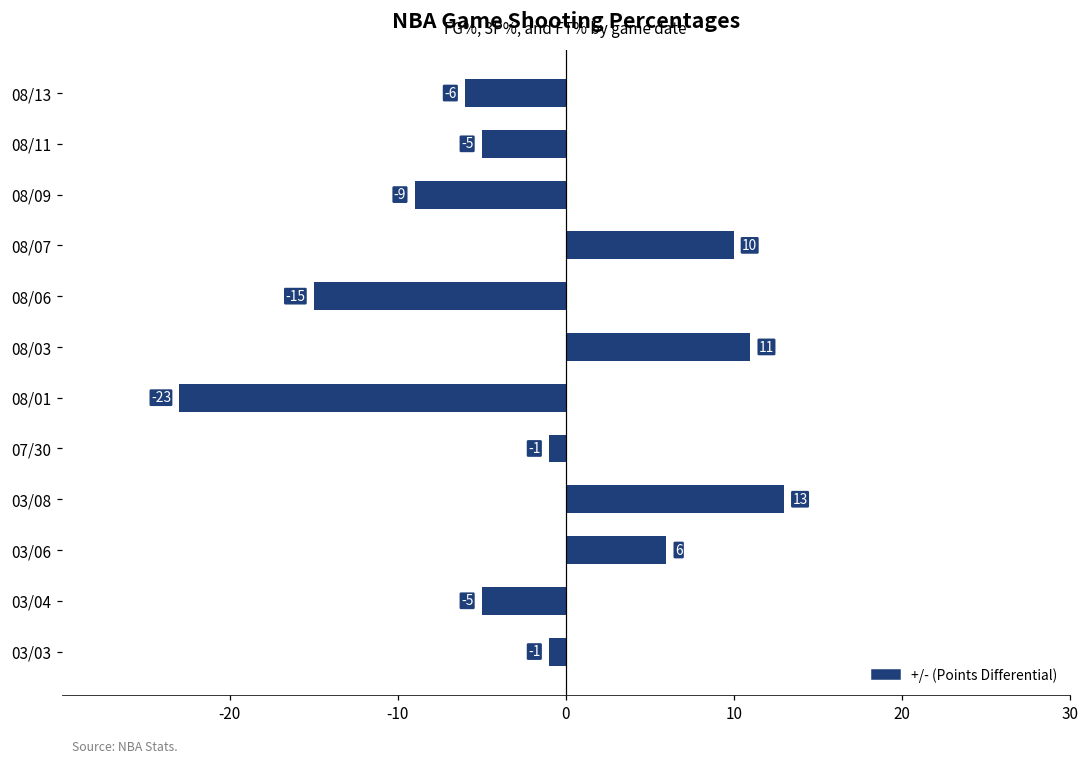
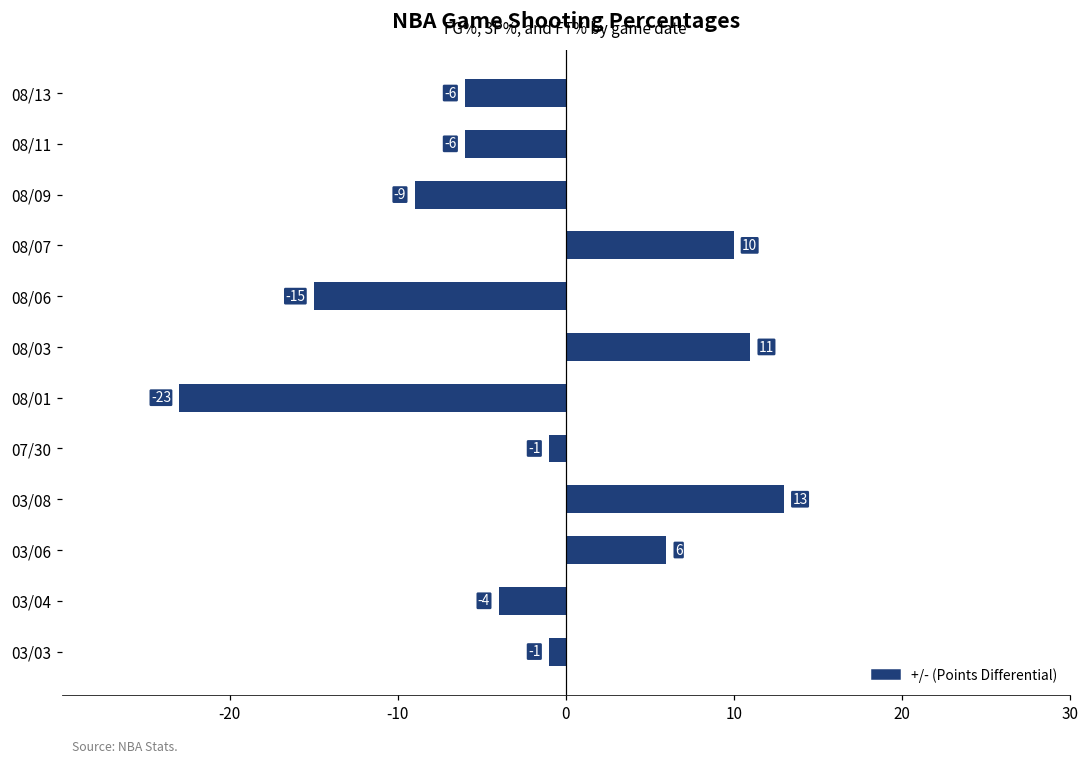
08/11: -5 -> -6
03/04: -5 -> -4
